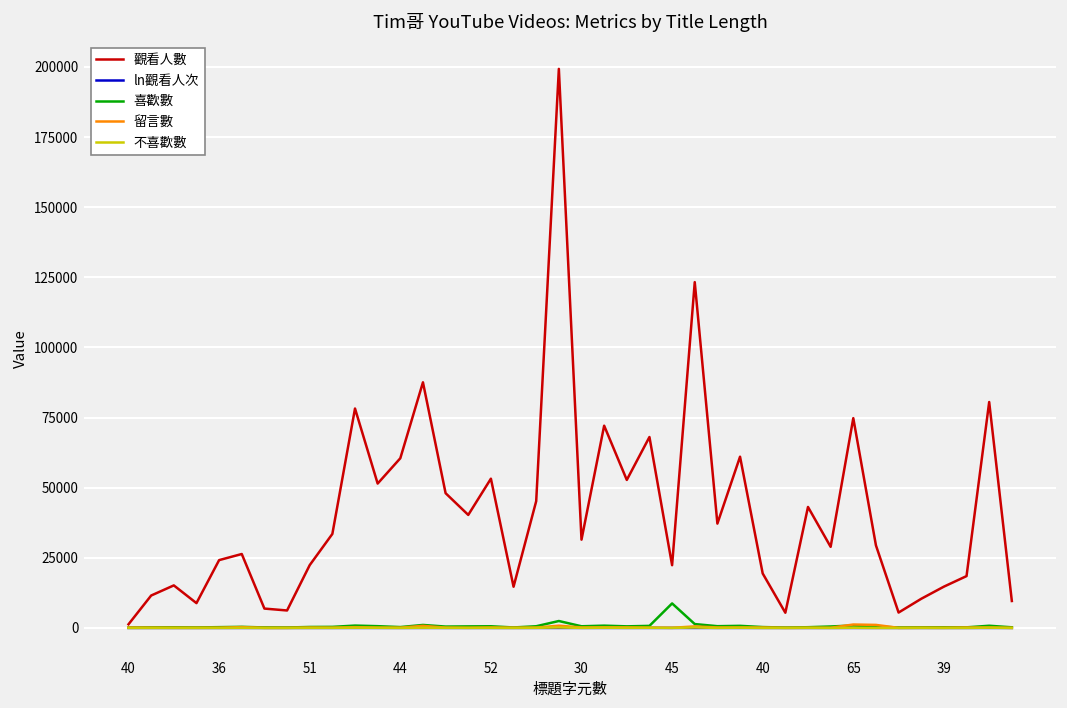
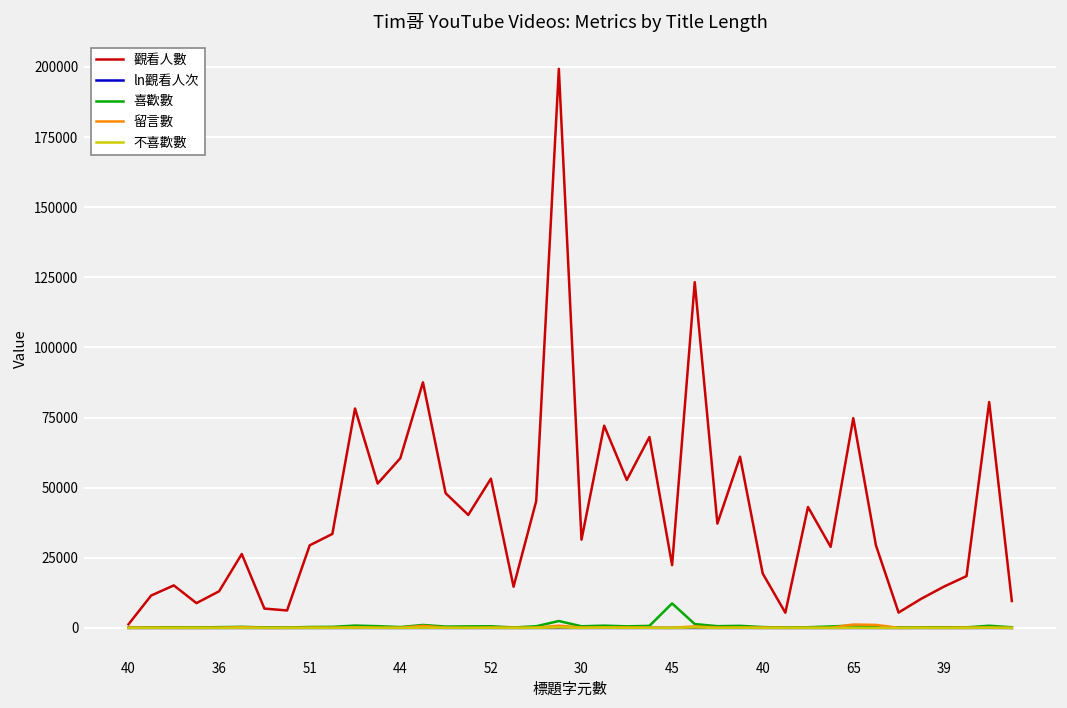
觀看人數, 36: 24000 -> 13000
觀看人數, 51: 22000 -> 29000
